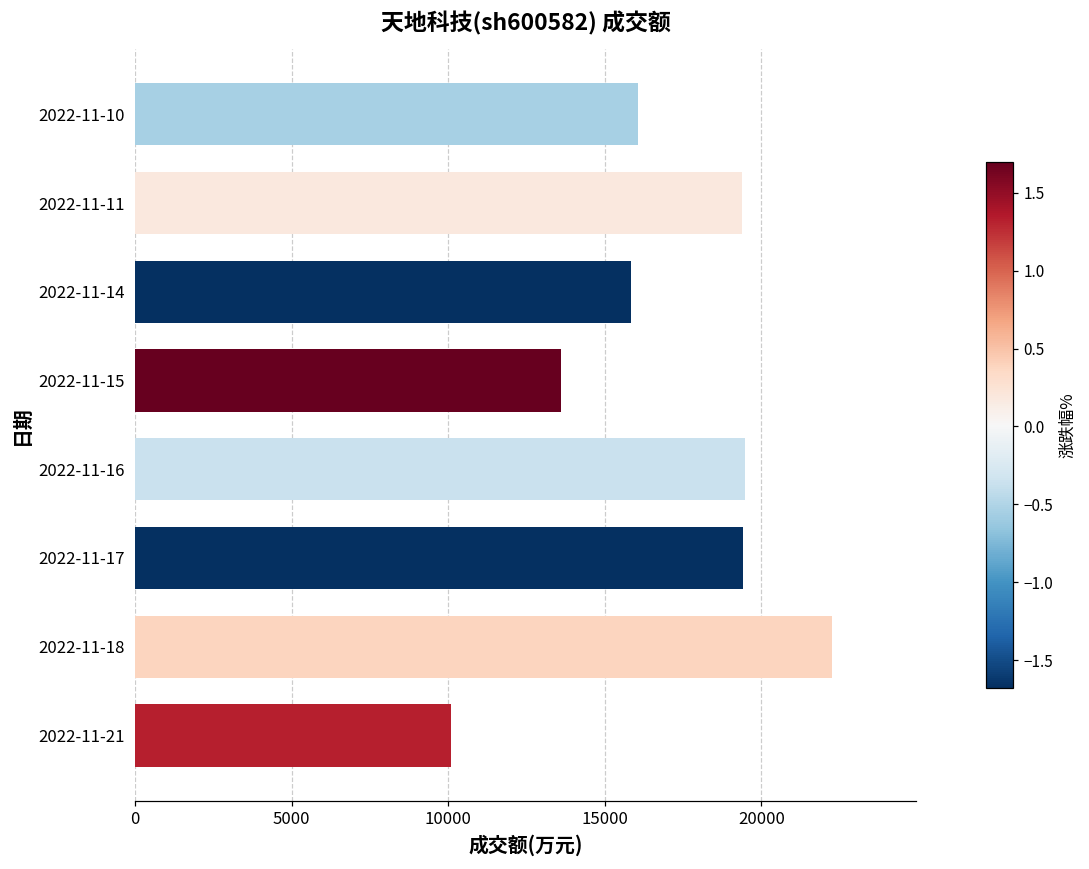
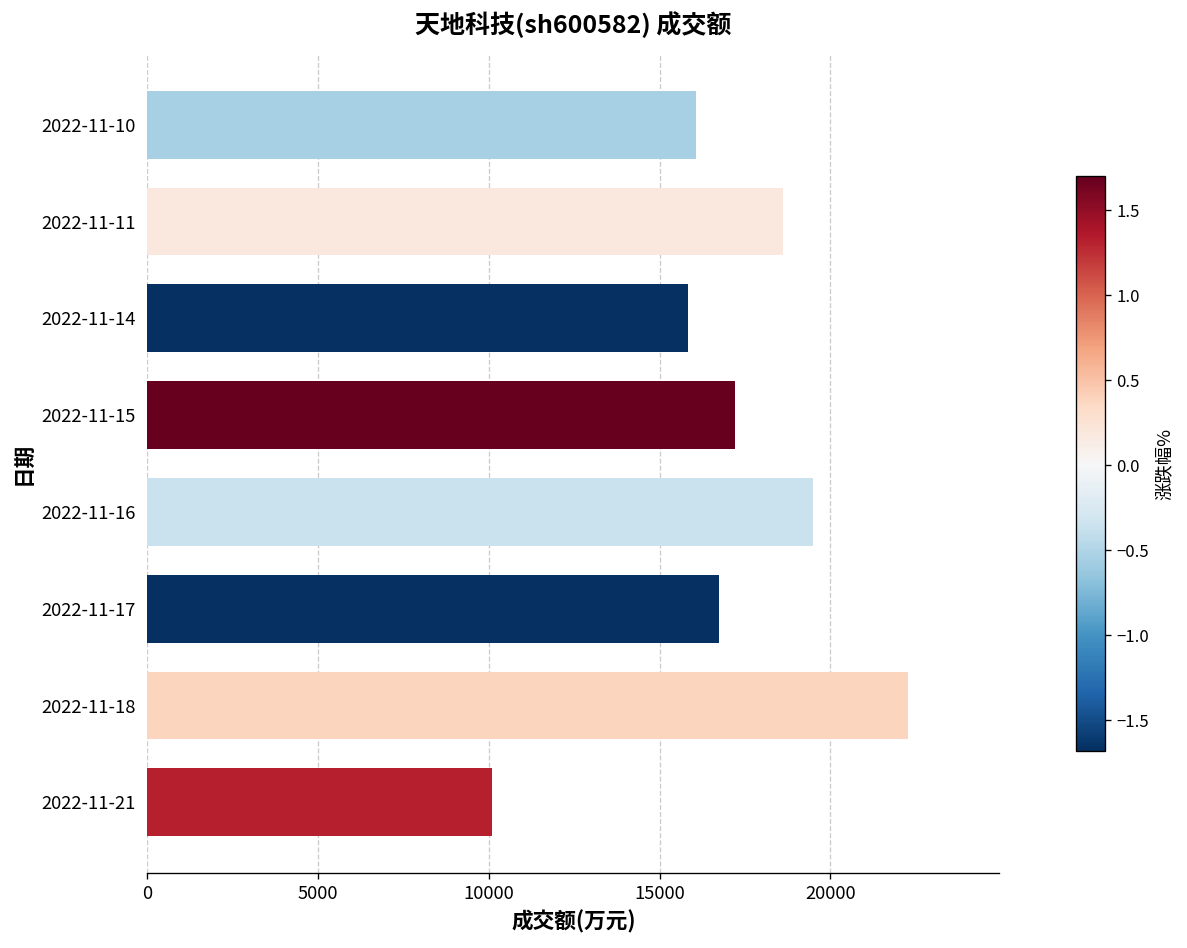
2022-11-11: 19400 -> 18600
2022-11-15: 13600 -> 17200
2022-11-17: 19400 -> 16700
